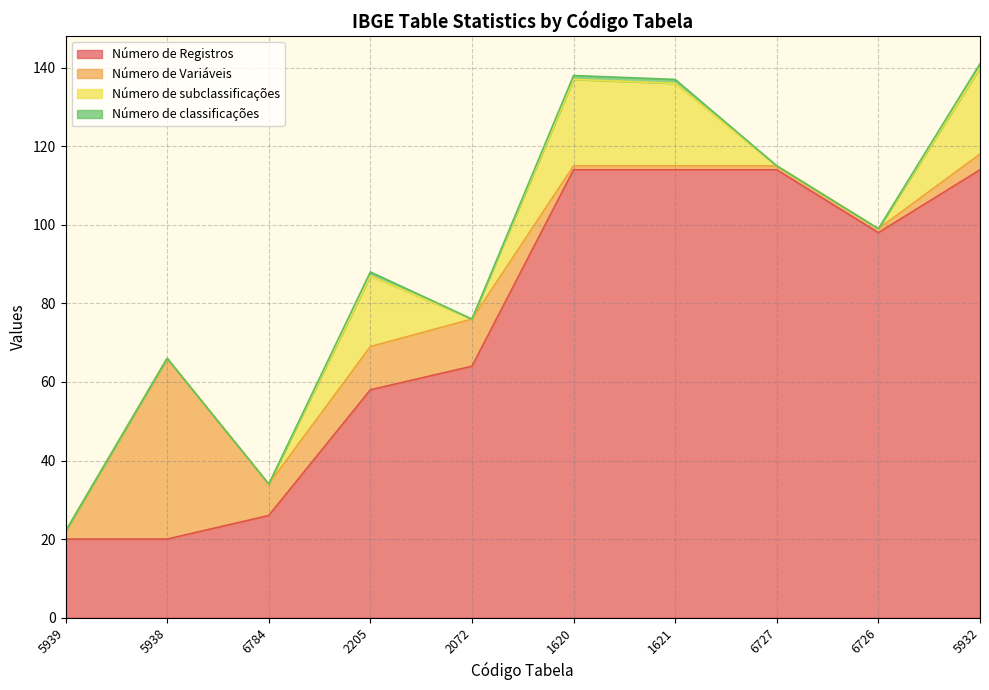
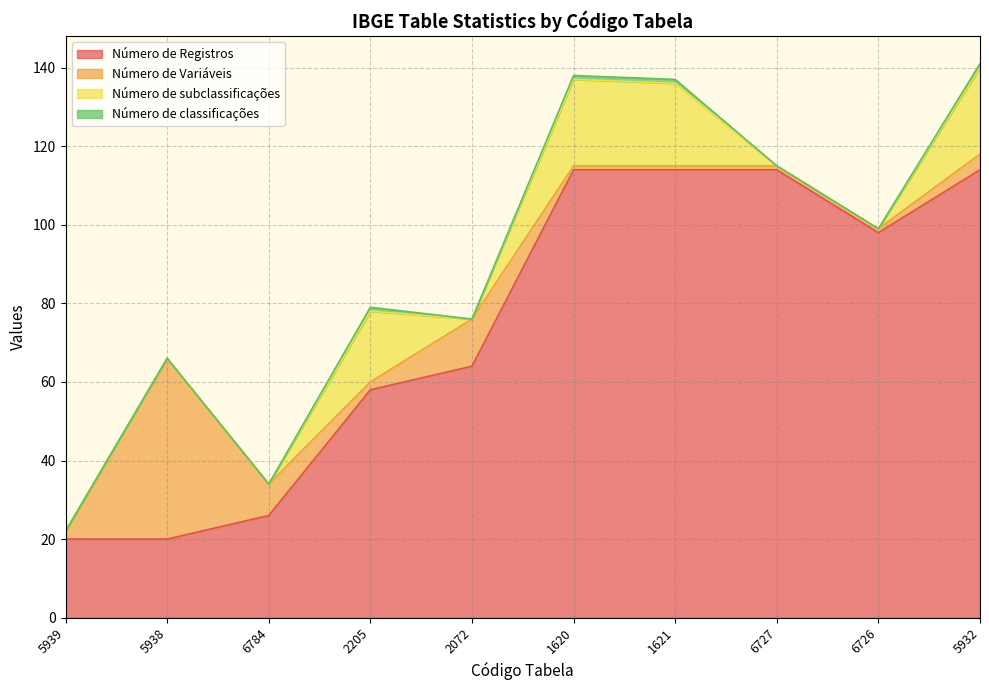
Número de Variáveis, 2205: 11 -> 2
